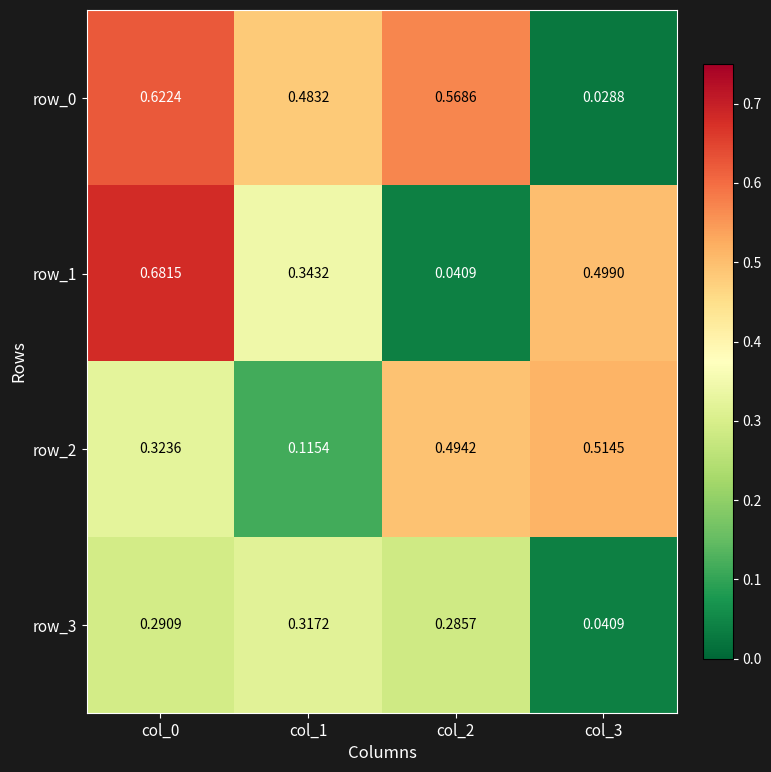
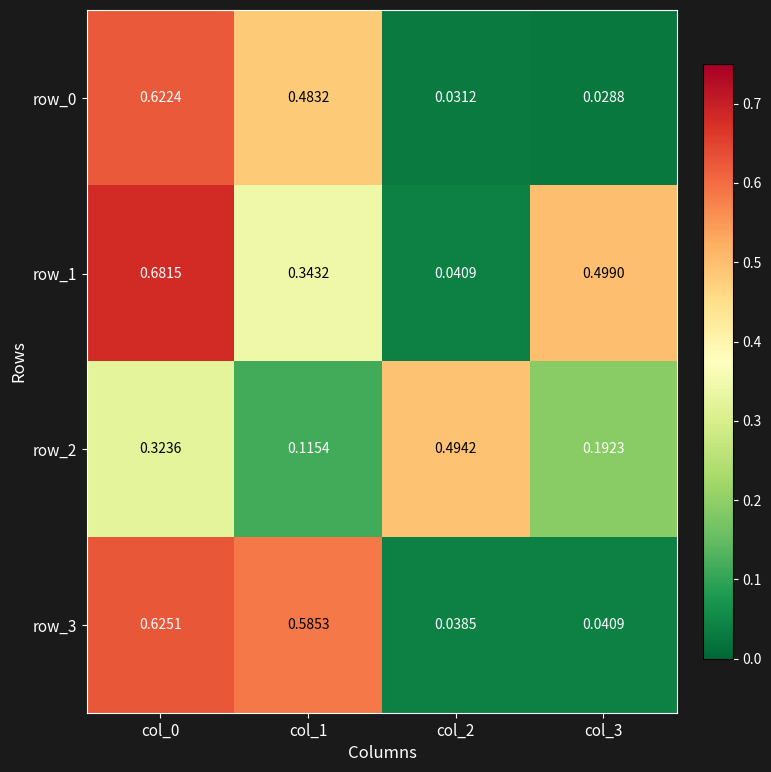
row_0, col_2: 0.5686 -> 0.0312
row_2, col_3: 0.5145 -> 0.1923
row_3, col_0: 0.2909 -> 0.6251
row_3, col_1: 0.3172 -> 0.5853
row_3, col_2: 0.2857 -> 0.0385
